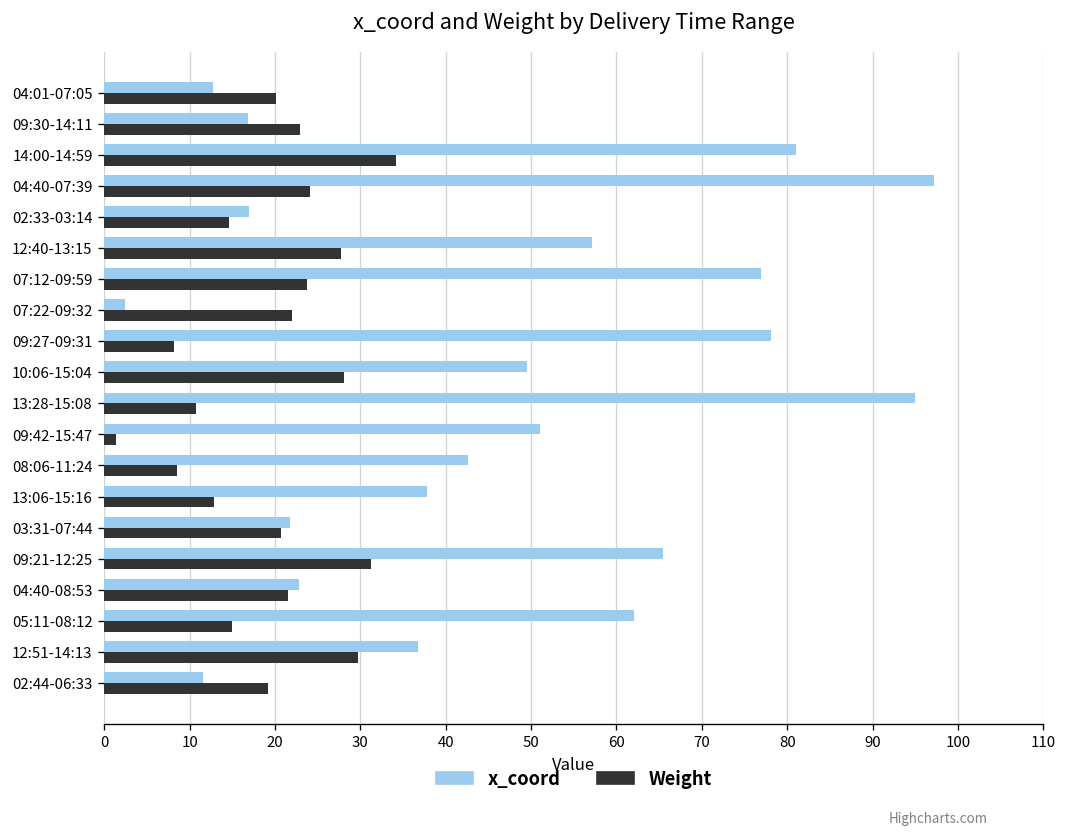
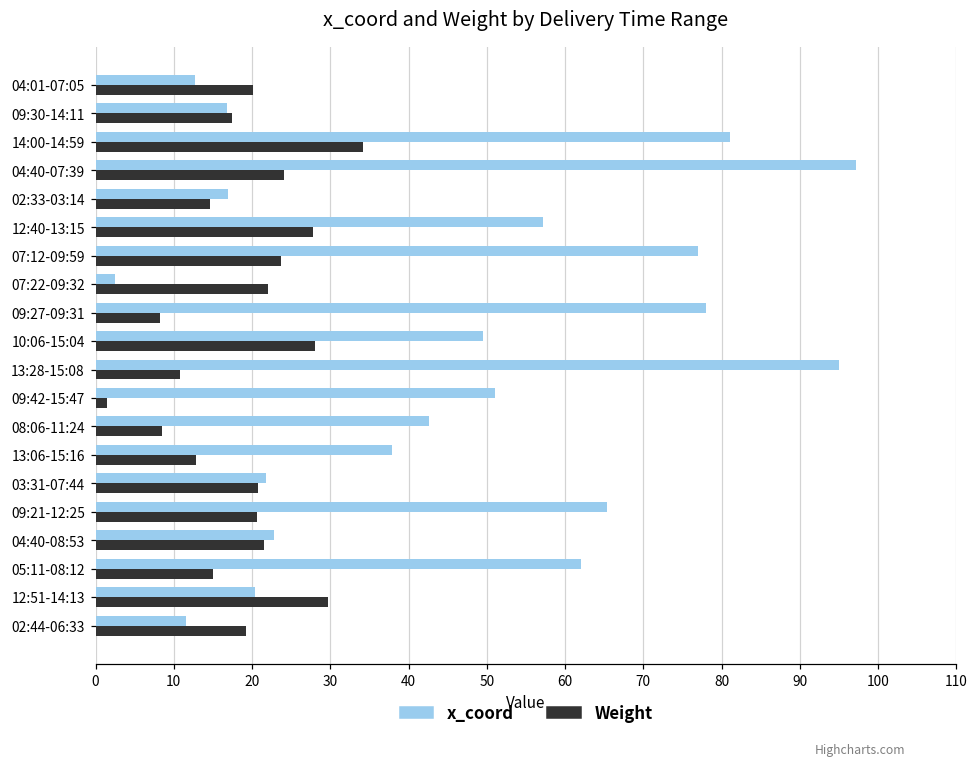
Weight, 09:30-14:11: 23 -> 17
Weight, 09:21-12:25: 31 -> 21
x_coord, 12:51-14:13: 37 -> 20
